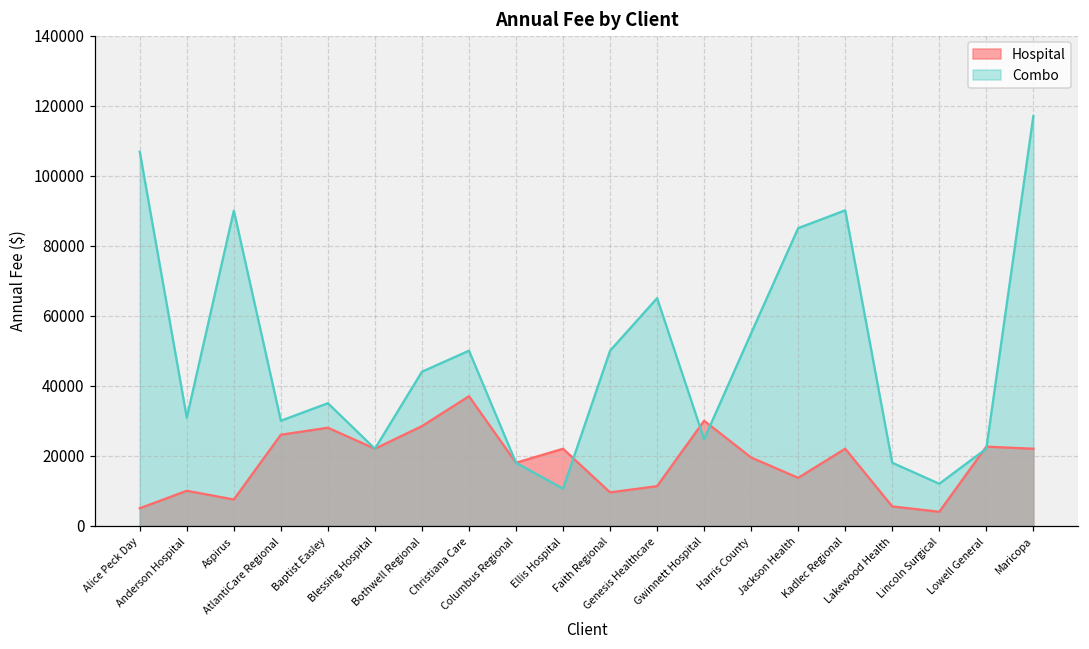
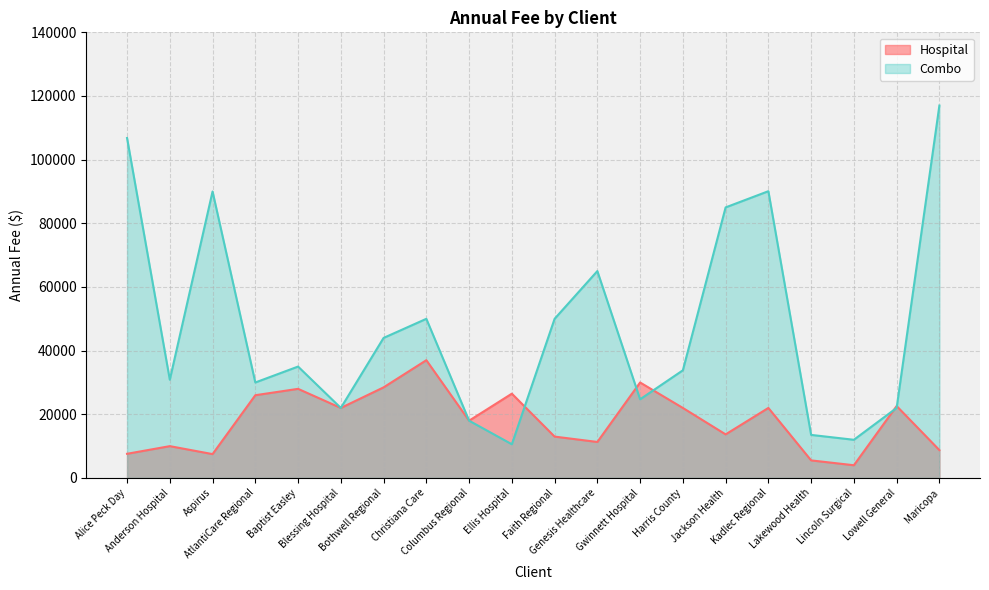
Hospital, Alice Peck Day: 5000 -> 8000
Hospital, Ellis Hospital: 22000 -> 26000
Hospital, Faith Regional: 10000 -> 13000
Hospital, Harris County: 19000 -> 22000
Combo, Harris County: 55000 -> 34000
Combo, Lakewood Health: 18000 -> 14000
Hospital, Maricopa: 22000 -> 9000
